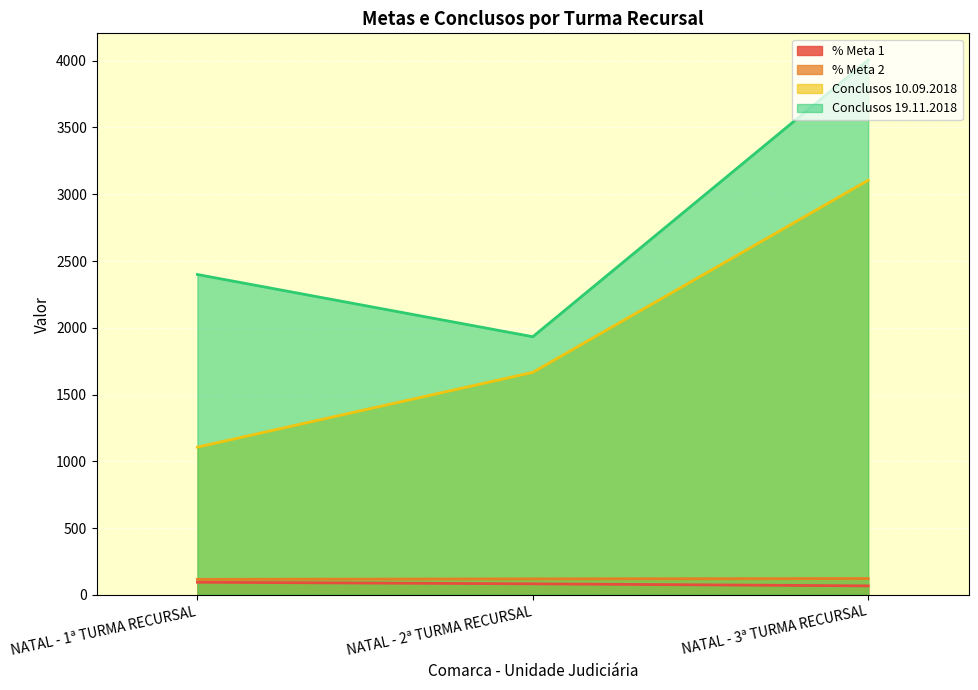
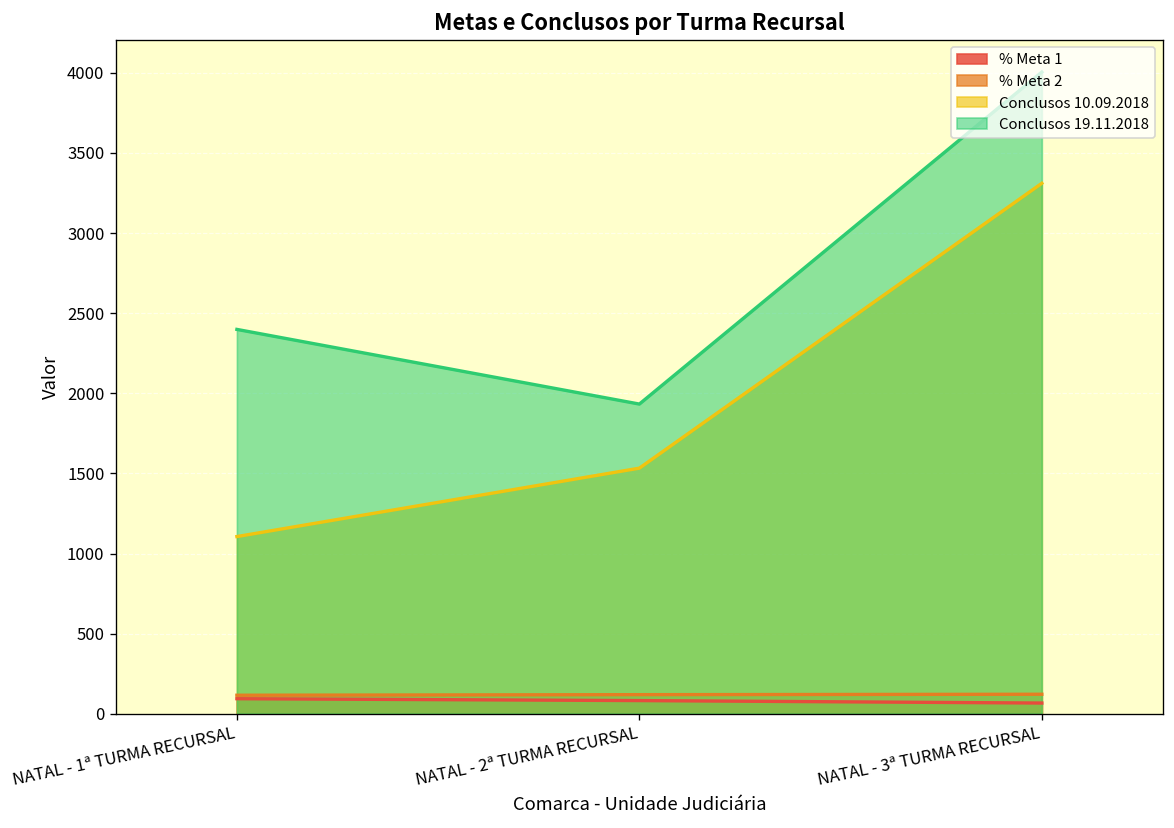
Conclusos 10.09.2018, NATAL - 2ª TURMA RECURSAL: 1670 -> 1530
Conclusos 10.09.2018, NATAL - 3ª TURMA RECURSAL: 3110 -> 3310
